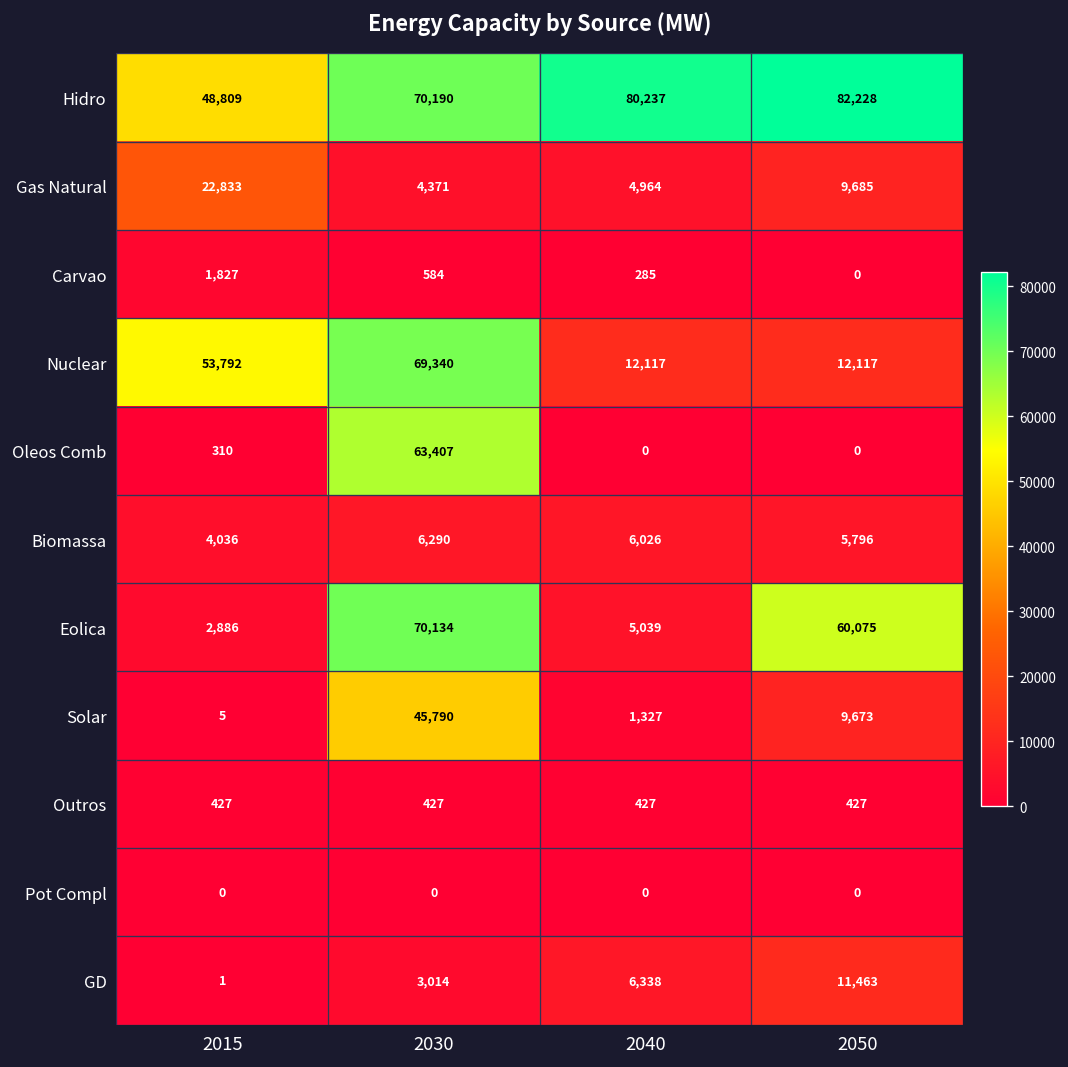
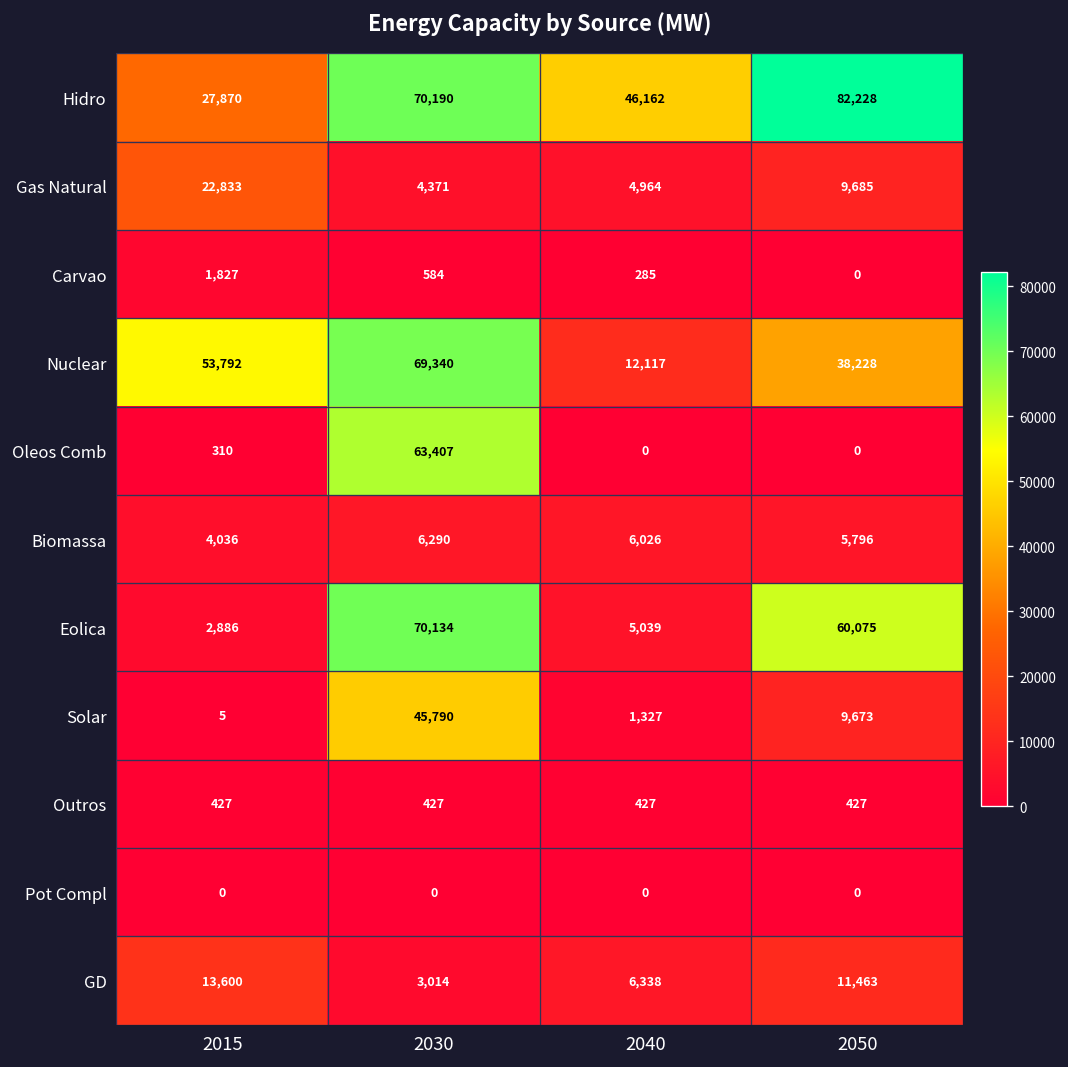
Hidro, 2015: 48,809 -> 27,870
Hidro, 2040: 80,237 -> 46,162
Nuclear, 2050: 12,117 -> 38,228
GD, 2015: 1 -> 13,600
